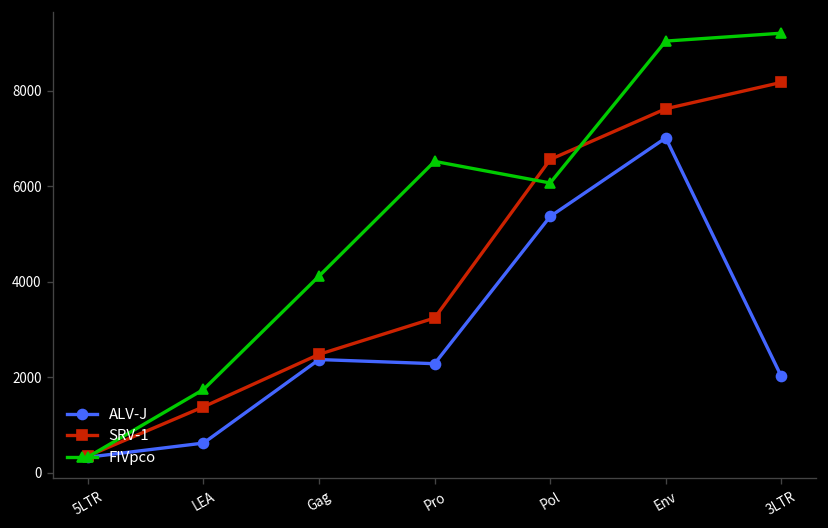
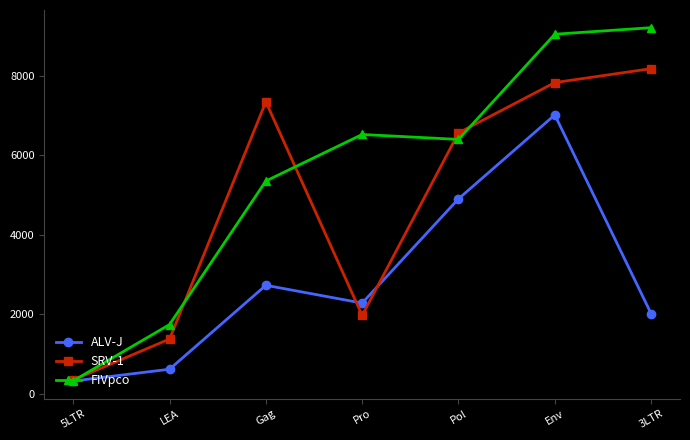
ALV-J, Gag: 2400 -> 2700
SRV-1, Gag: 2500 -> 7300
FIVpco, Gag: 4100 -> 5400
SRV-1, Pro: 3200 -> 2000
ALV-J, Pol: 5400 -> 4900
FIVpco, Pol: 6100 -> 6400
SRV-1, Env: 7600 -> 7800
